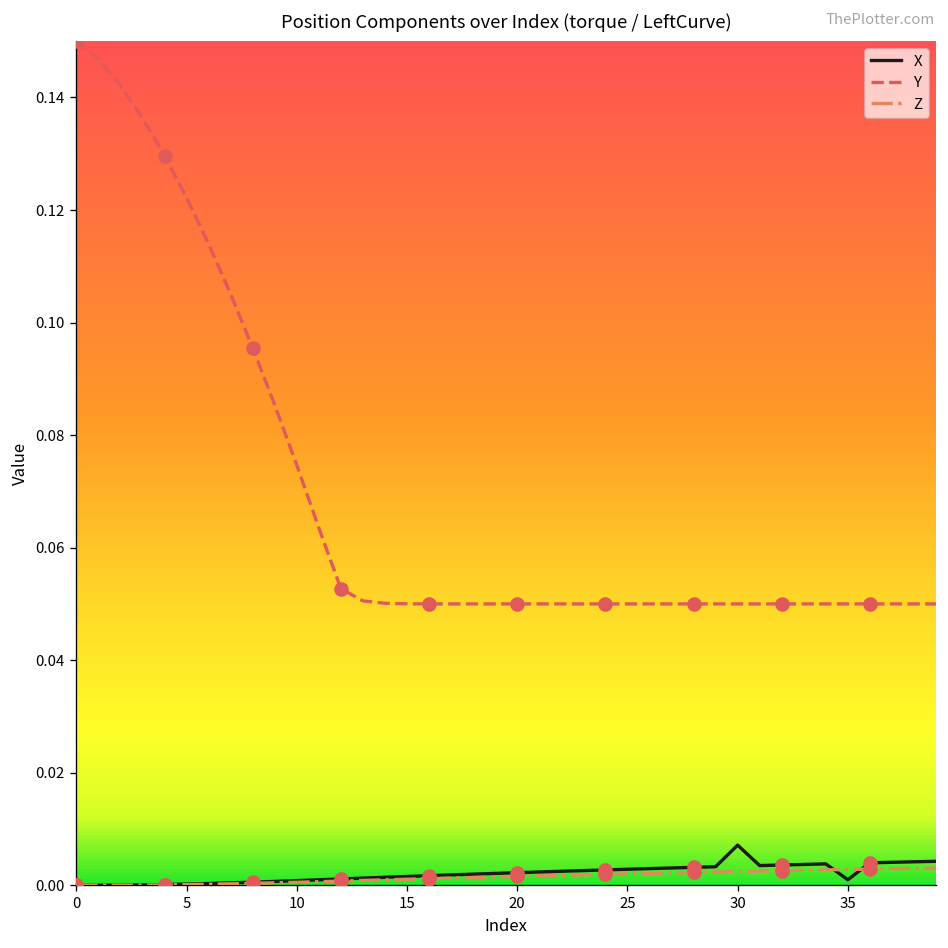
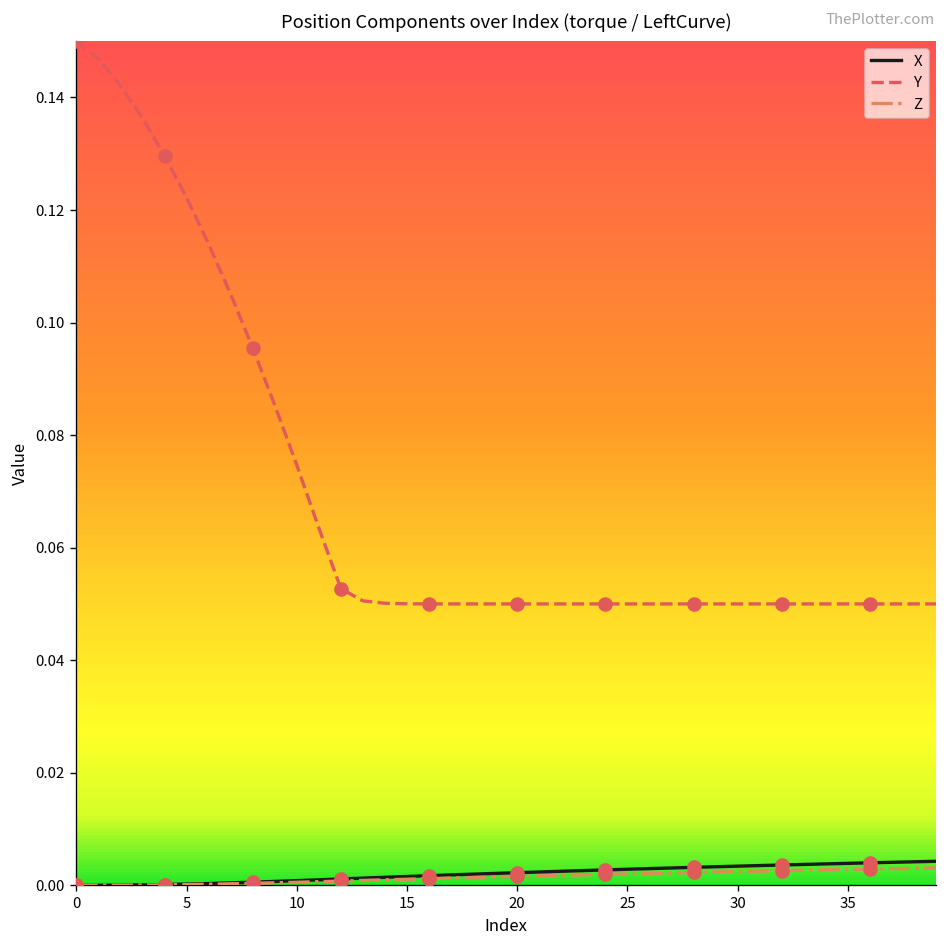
X, 30: 0.007 -> 0.003
X, 35: 0.001 -> 0.004
